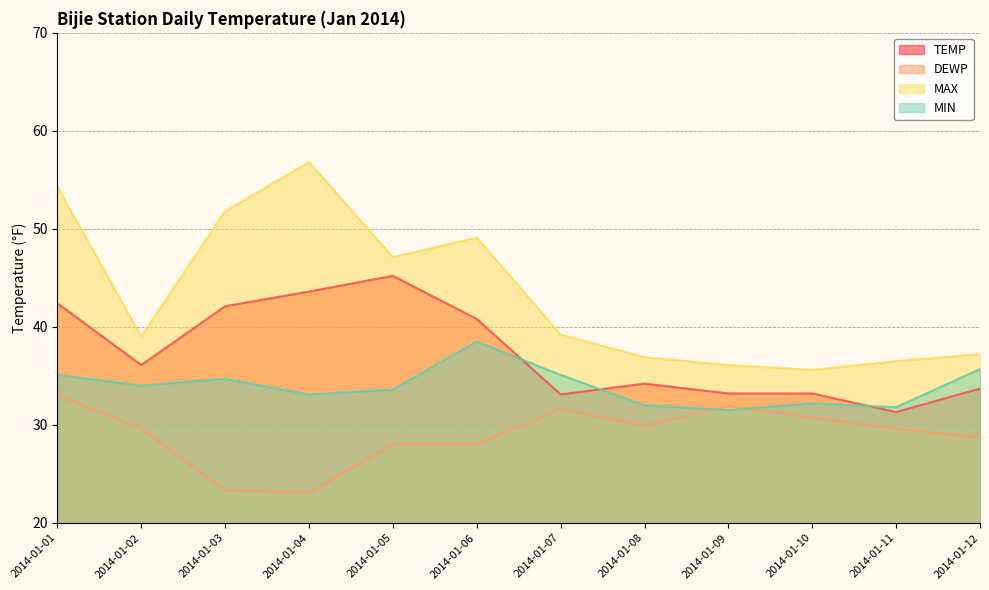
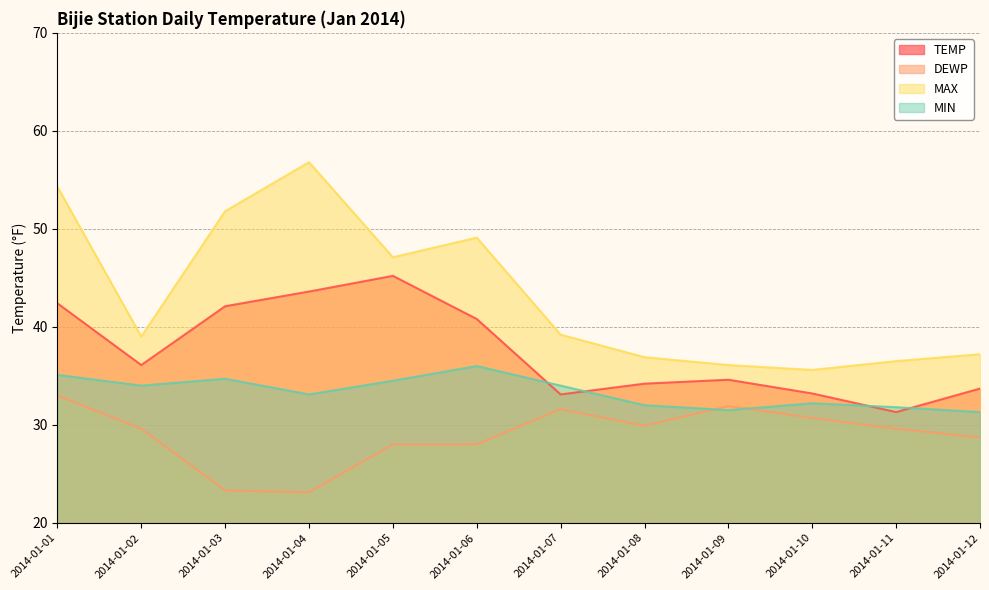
MIN, 2014-01-05: 34 -> 35
MIN, 2014-01-06: 39 -> 36
MIN, 2014-01-07: 35 -> 34
TEMP, 2014-01-09: 33 -> 35
MIN, 2014-01-12: 36 -> 31
